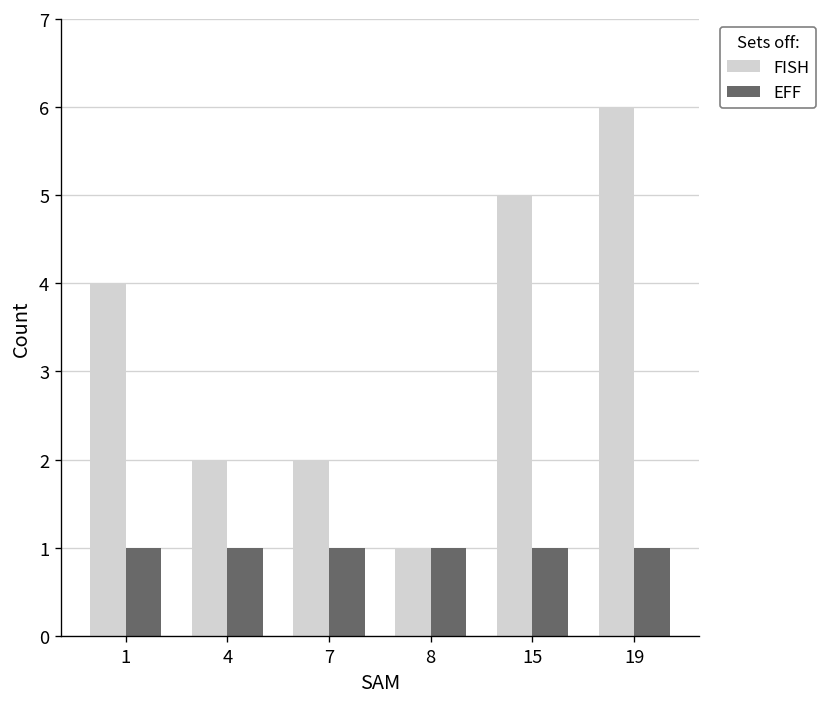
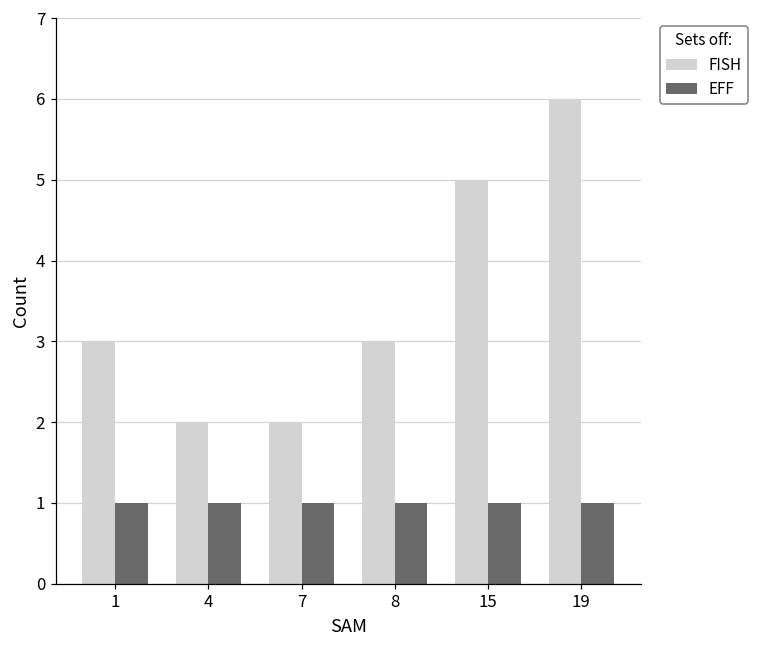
FISH, 1: 4 -> 3
FISH, 8: 1 -> 3
